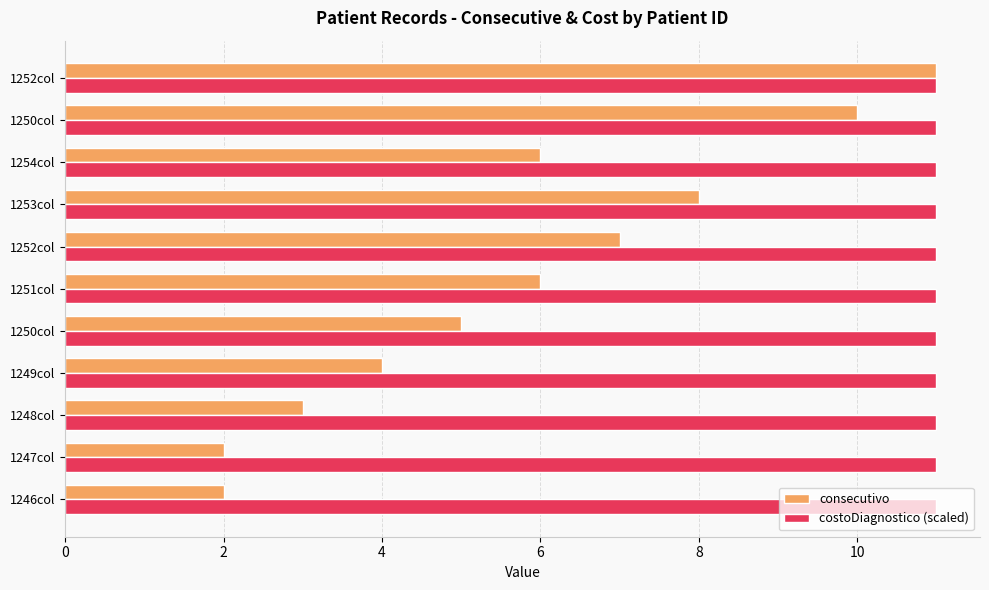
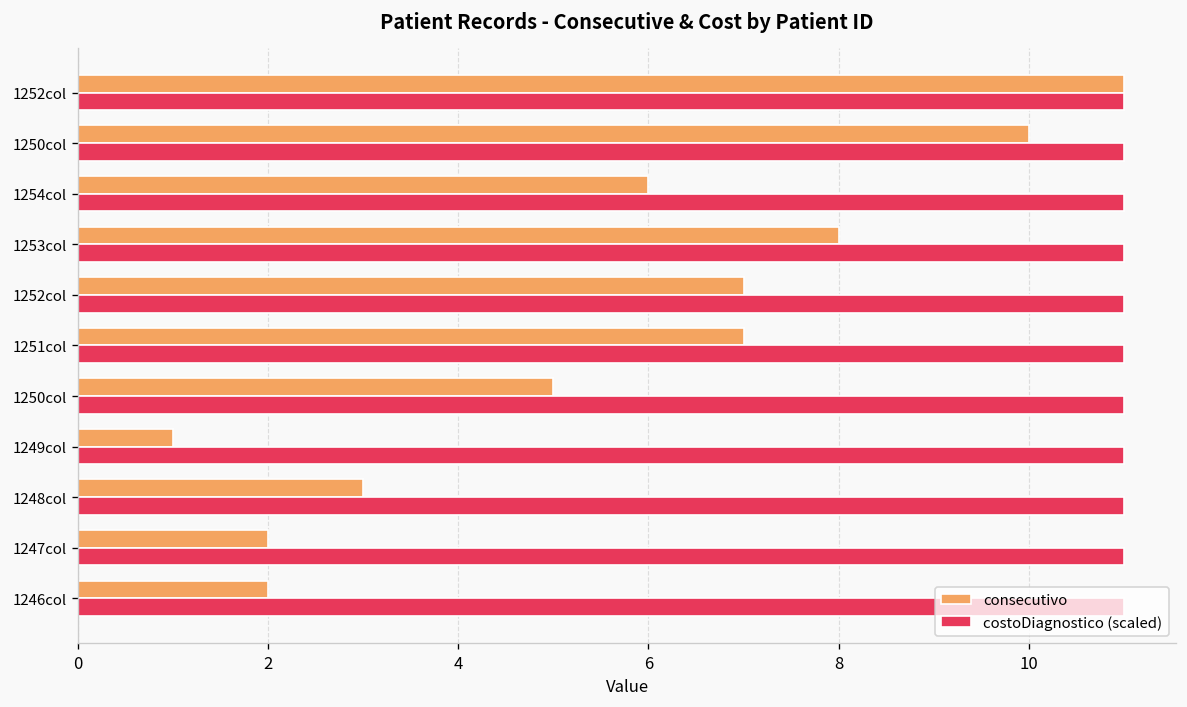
consecutivo, 1251col: 6 -> 7
consecutivo, 1249col: 4 -> 1
